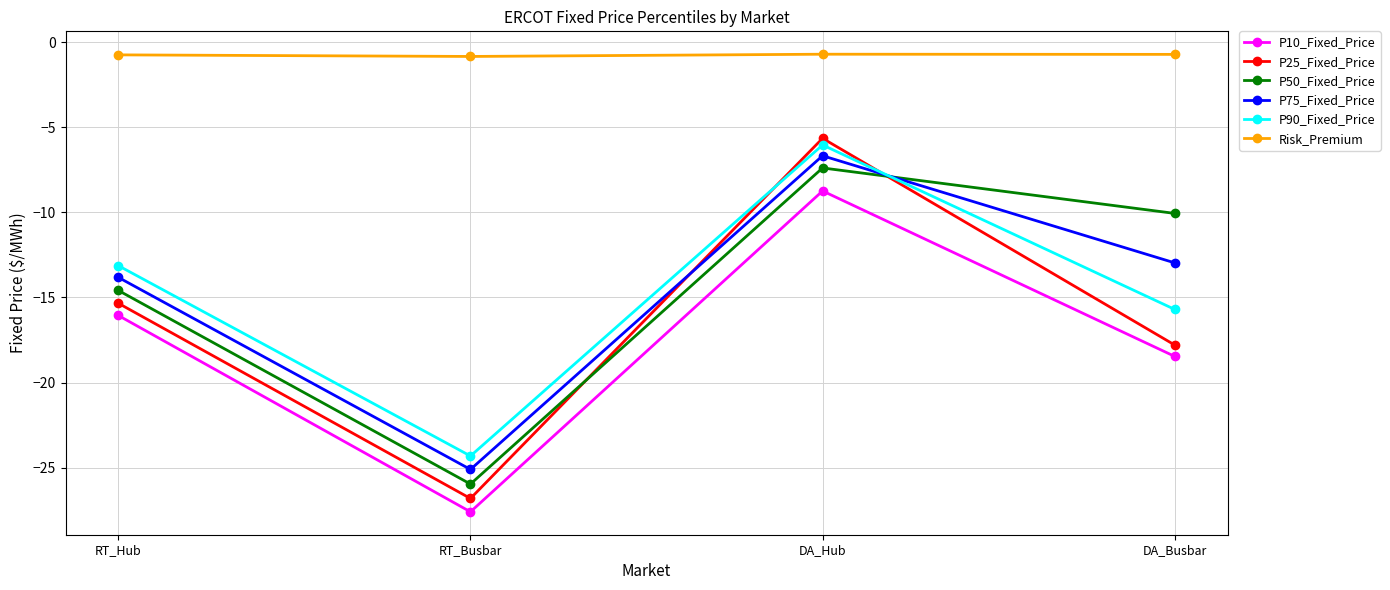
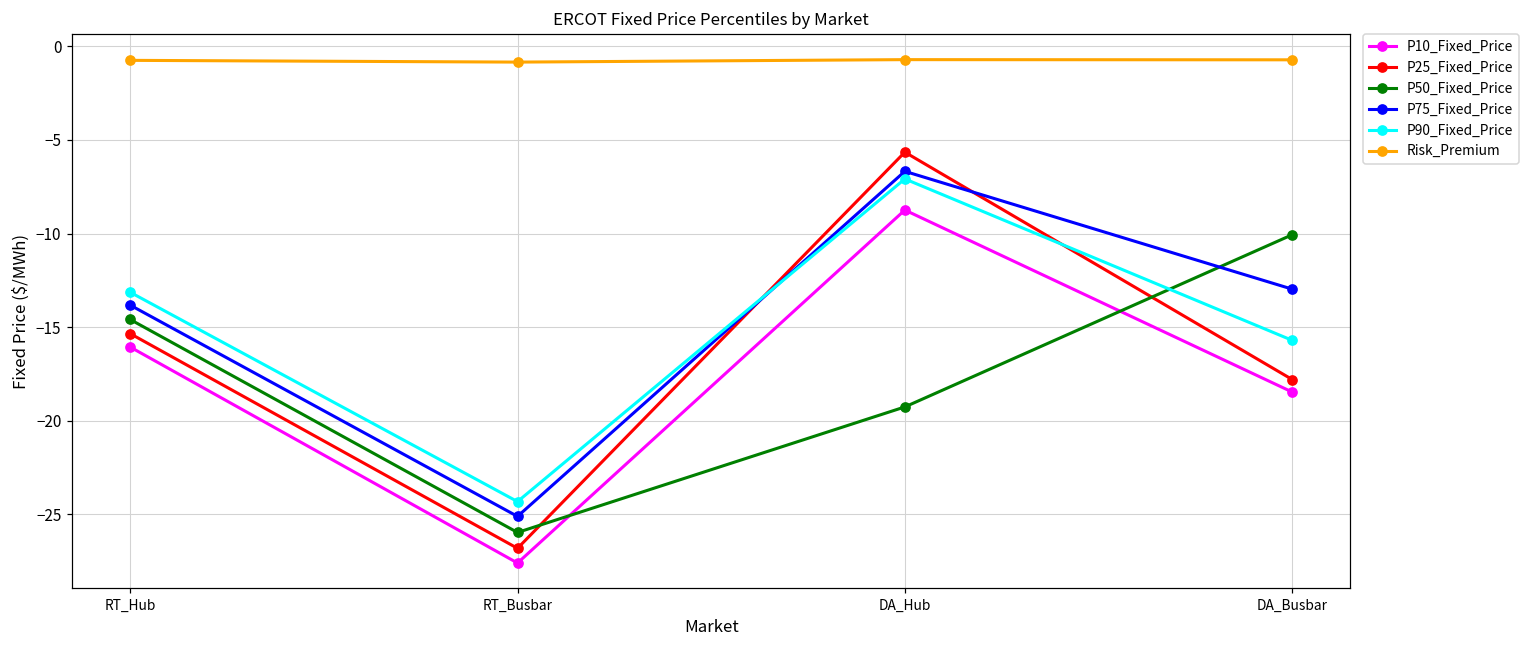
P50_Fixed_Price, DA_Hub: -7.4 -> -19.3
P90_Fixed_Price, DA_Hub: -6.0 -> -7.1
